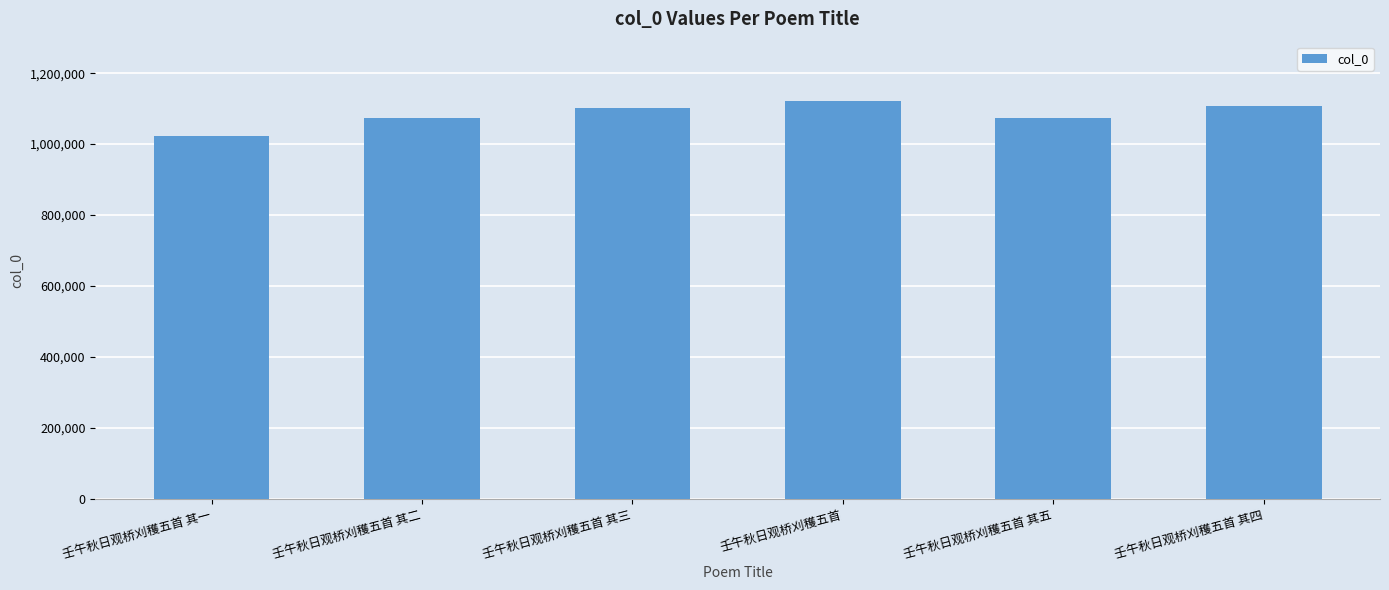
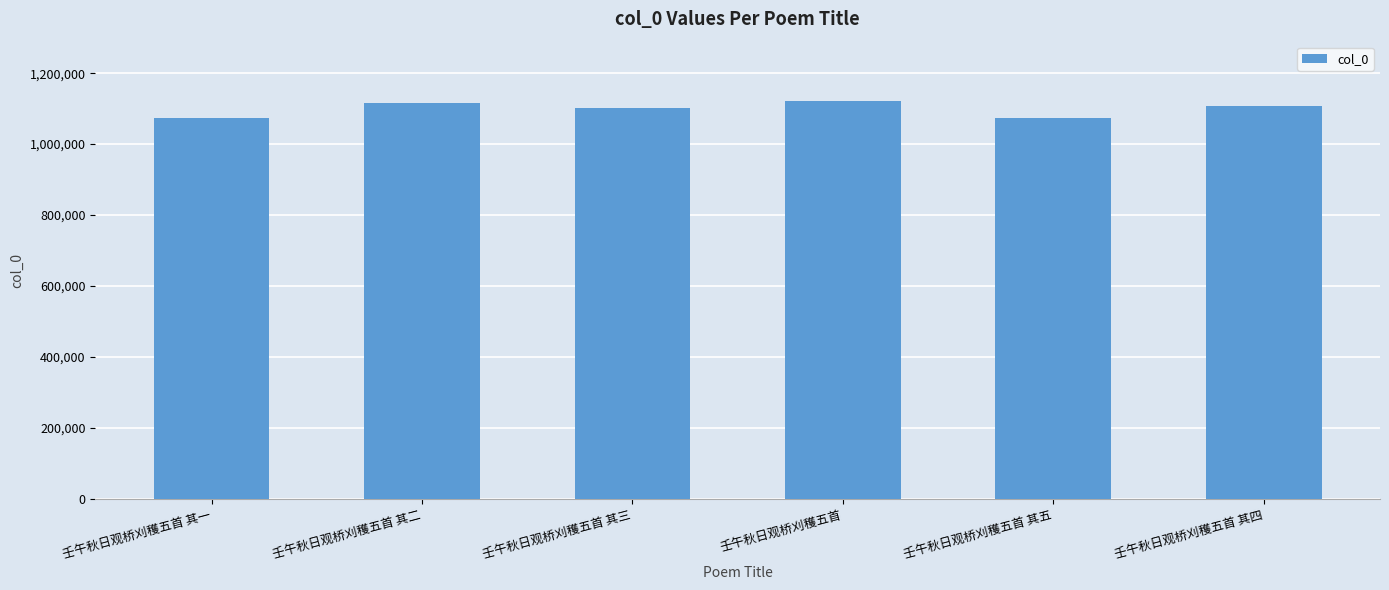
壬午秋日观桥刈穫五首 其一: 1,020,000 -> 1,070,000
壬午秋日观桥刈穫五首 其二: 1,070,000 -> 1,120,000
